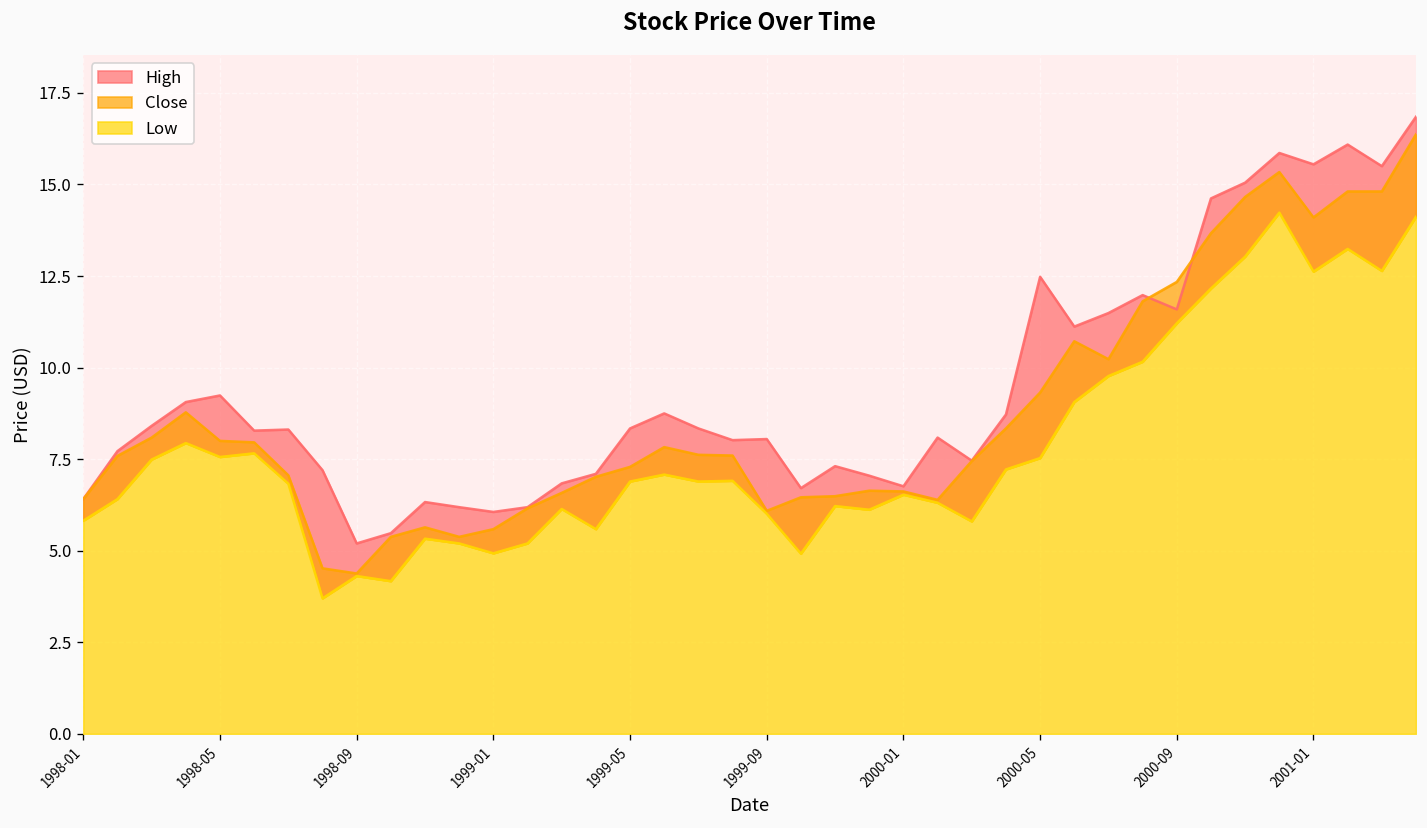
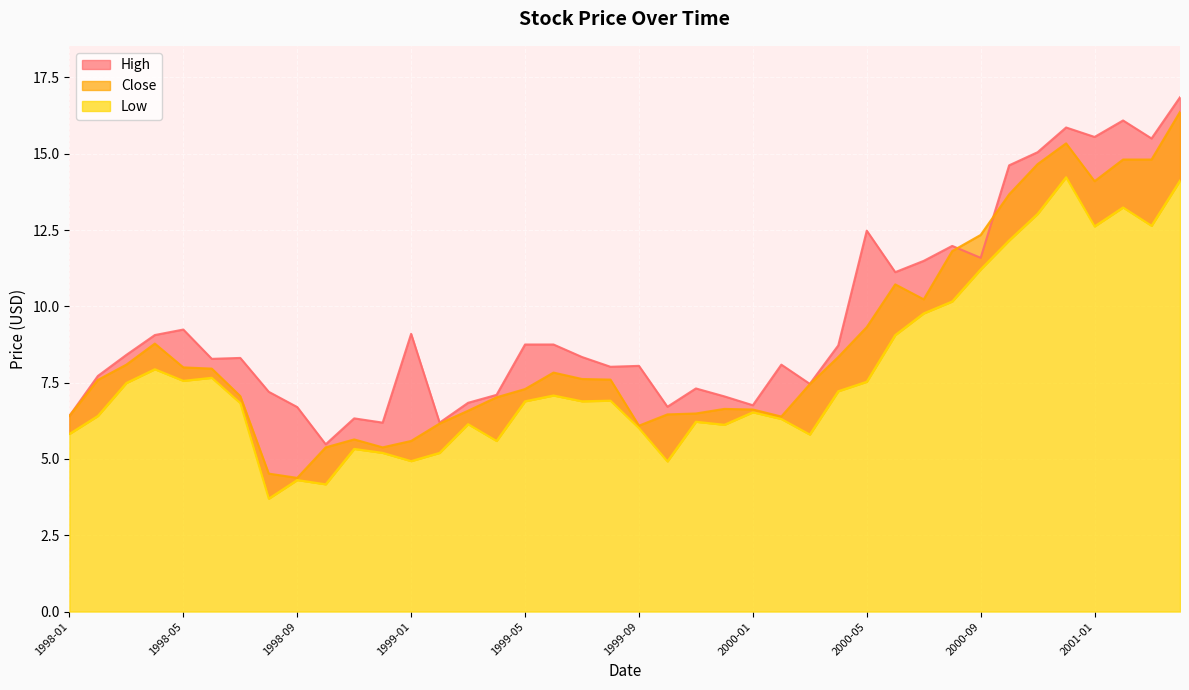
High, 1998-09: 5.2 -> 6.7
High, 1999-01: 6.1 -> 9.1
High, 1999-05: 8.3 -> 8.8
